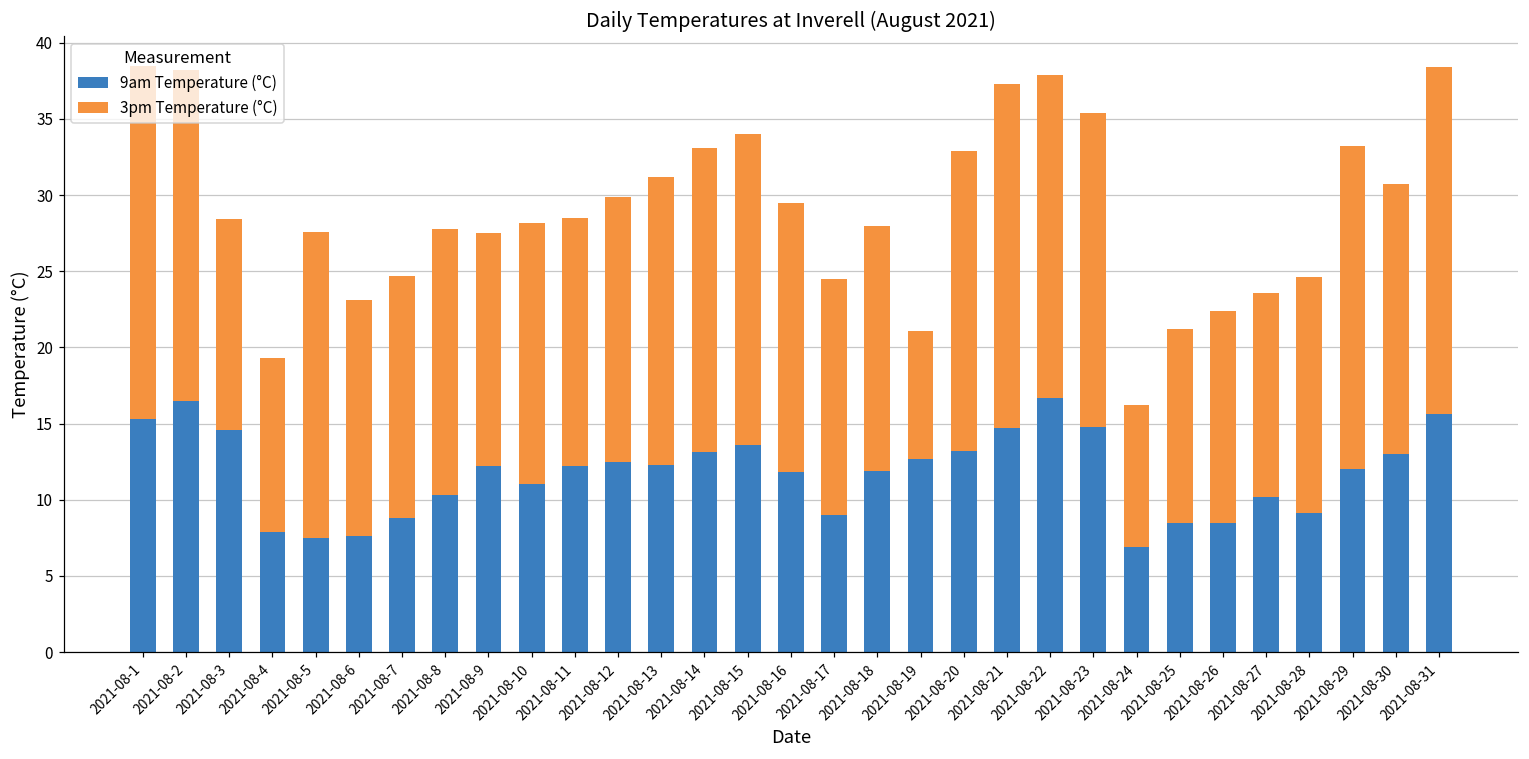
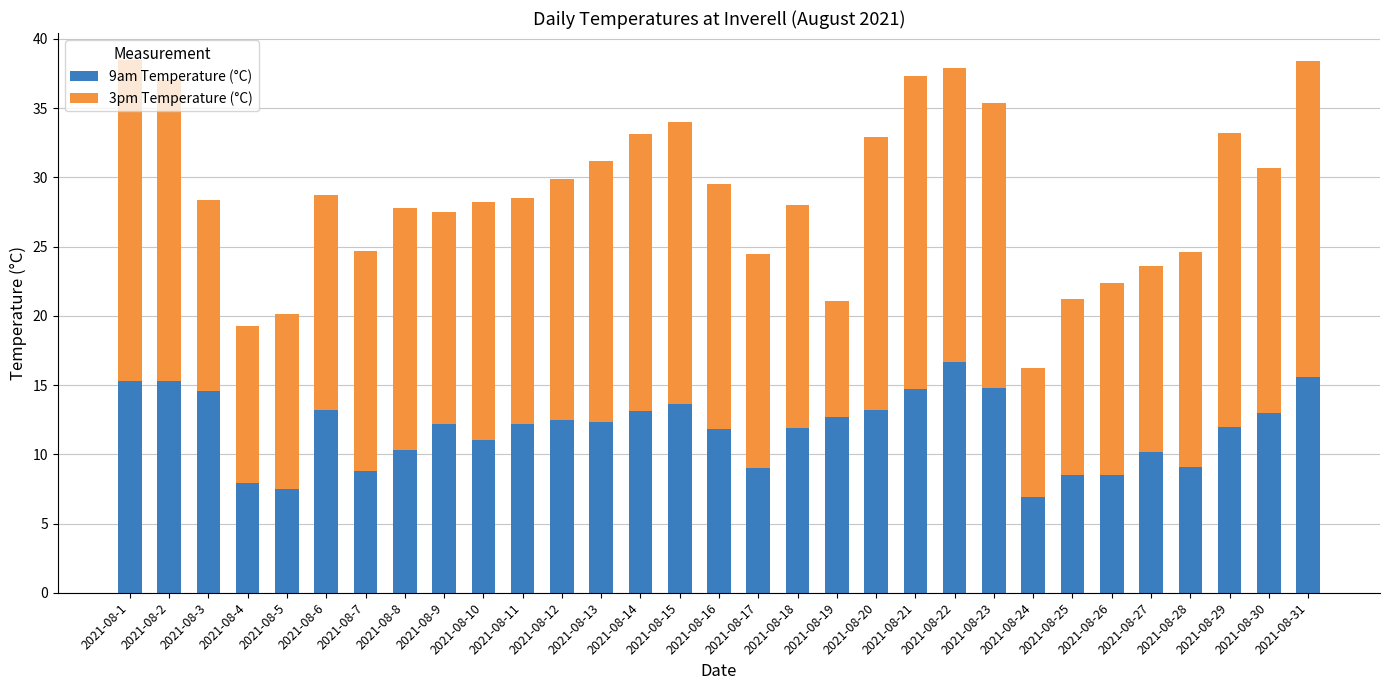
9am Temperature (°C), 2021-08-2: 16.5 -> 15.3
3pm Temperature (°C), 2021-08-5: 20.1 -> 12.6
9am Temperature (°C), 2021-08-6: 7.6 -> 13.2
